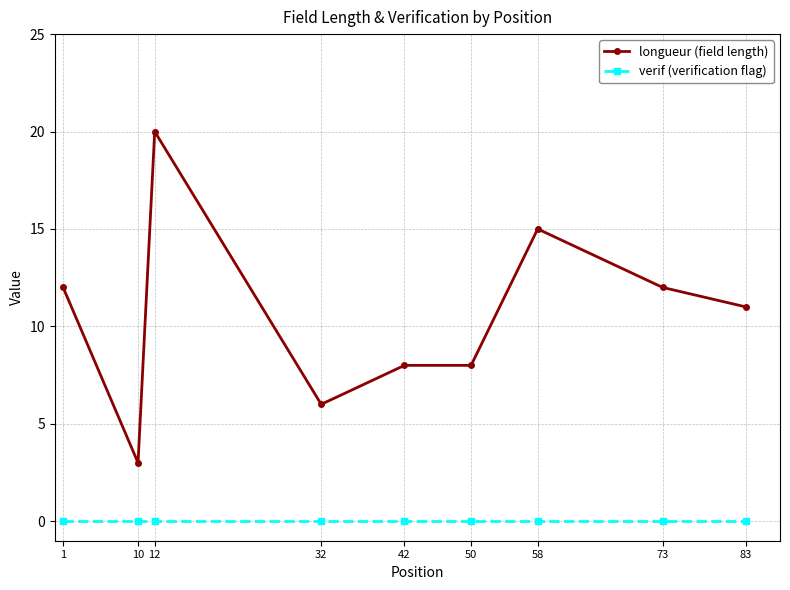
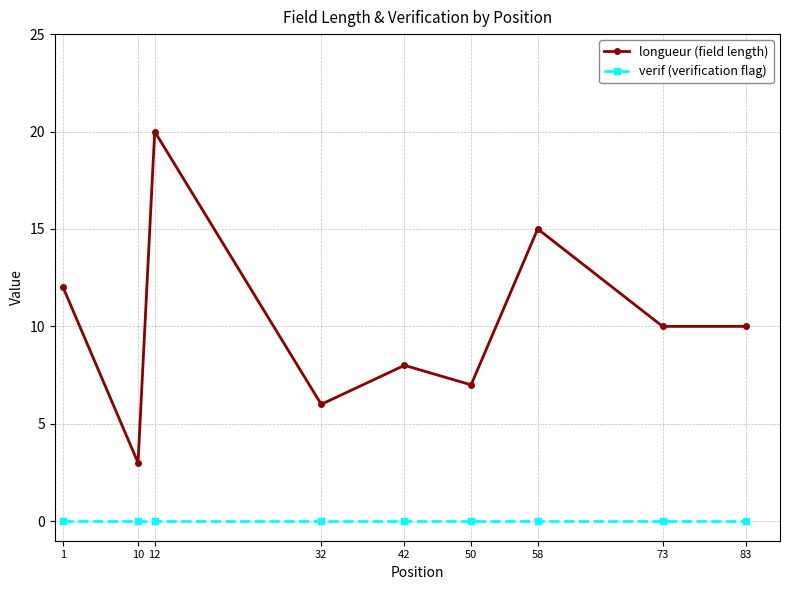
longueur (field length), 50: 8 -> 7
longueur (field length), 73: 12 -> 10
longueur (field length), 83: 11 -> 10
